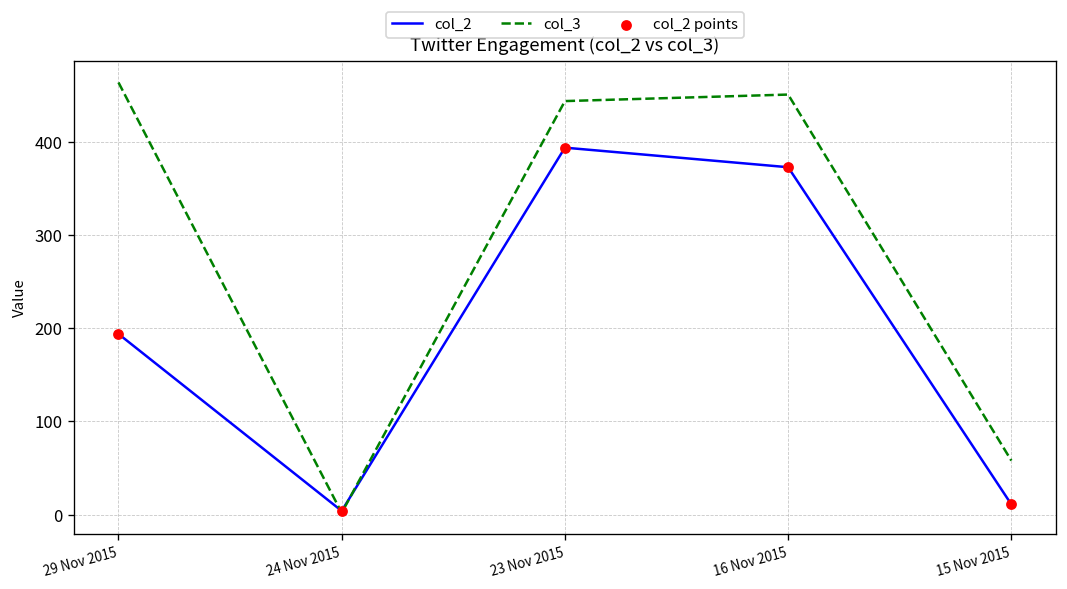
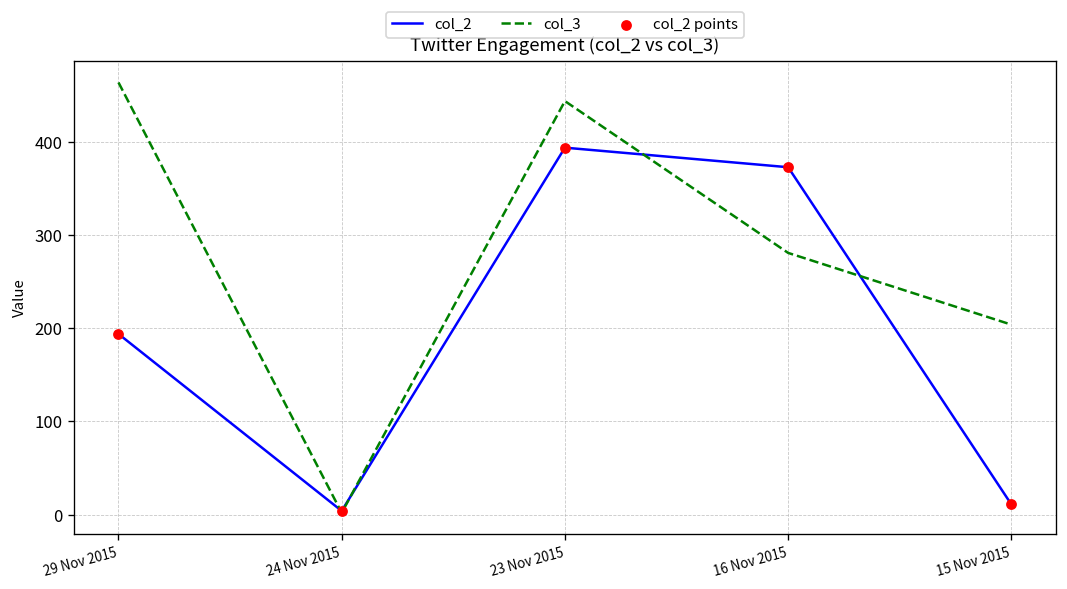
col_3, 16 Nov 2015: 450 -> 280
col_3, 15 Nov 2015: 60 -> 200
